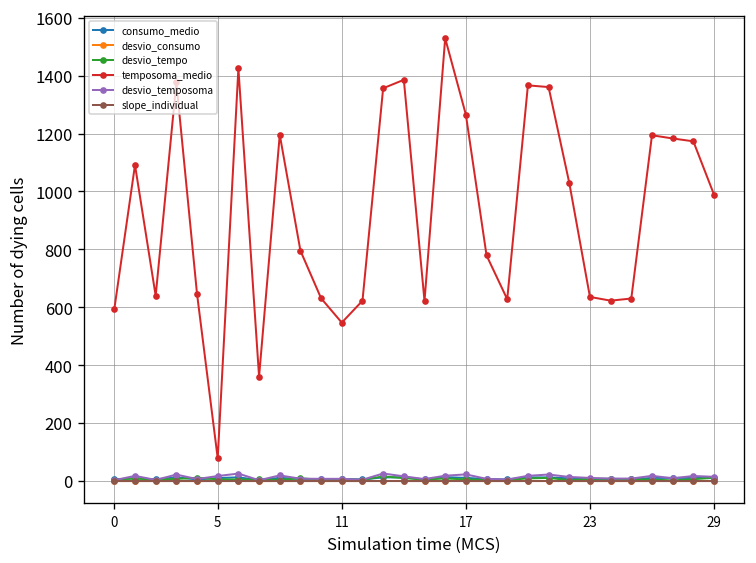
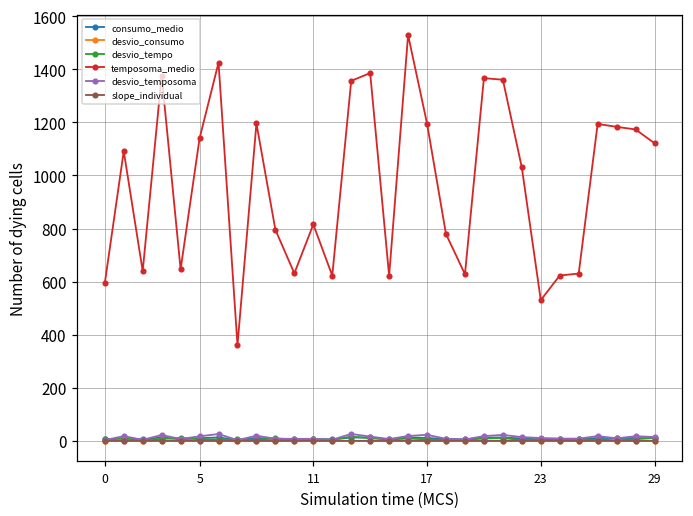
temposoma_medio, 5: 80 -> 1140
temposoma_medio, 11: 550 -> 820
temposoma_medio, 17: 1270 -> 1200
temposoma_medio, 23: 640 -> 530
temposoma_medio, 29: 990 -> 1120
